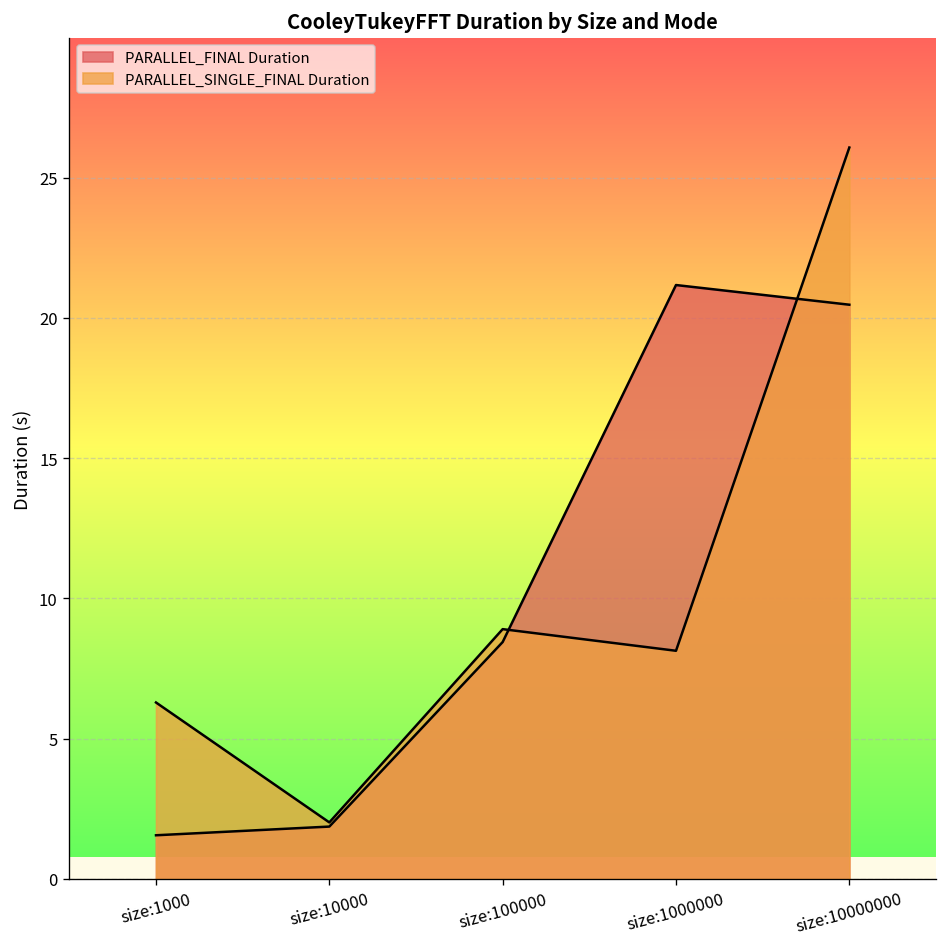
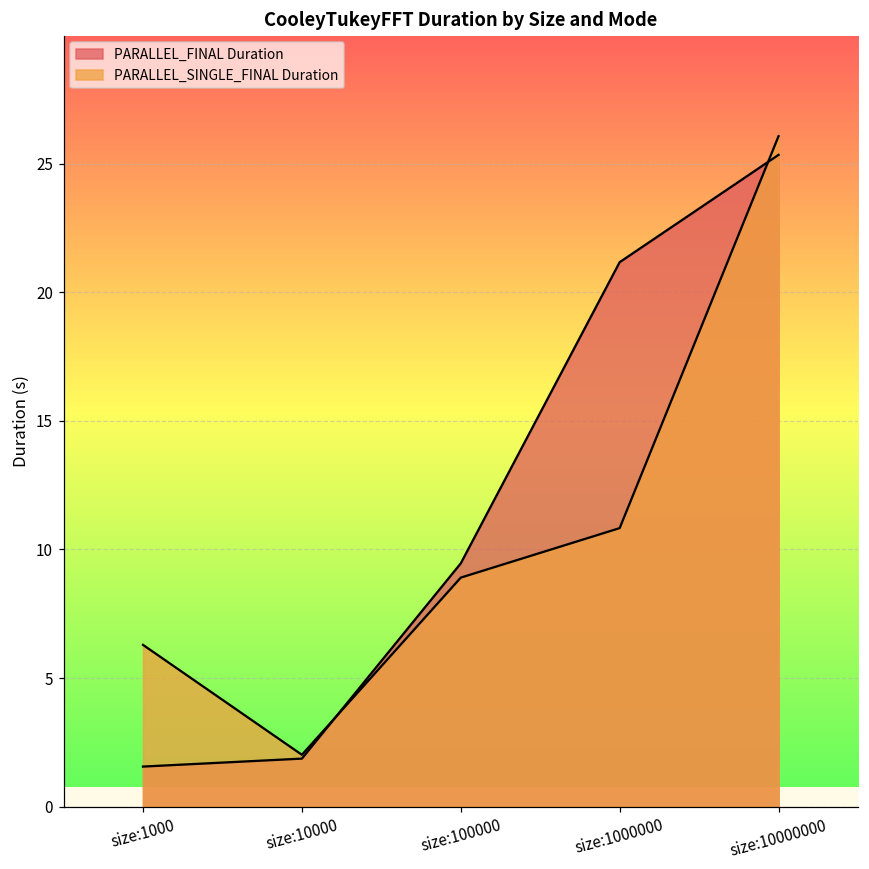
PARALLEL_FINAL Duration, size:100000: 8.4 -> 9.5
PARALLEL_SINGLE_FINAL Duration, size:1000000: 8.1 -> 10.8
PARALLEL_FINAL Duration, size:10000000: 20.5 -> 25.3
